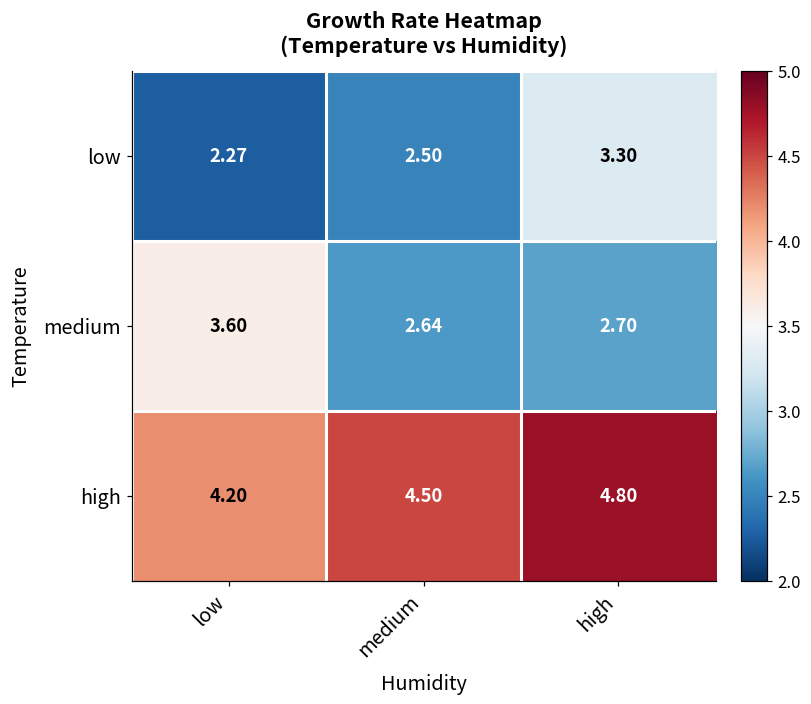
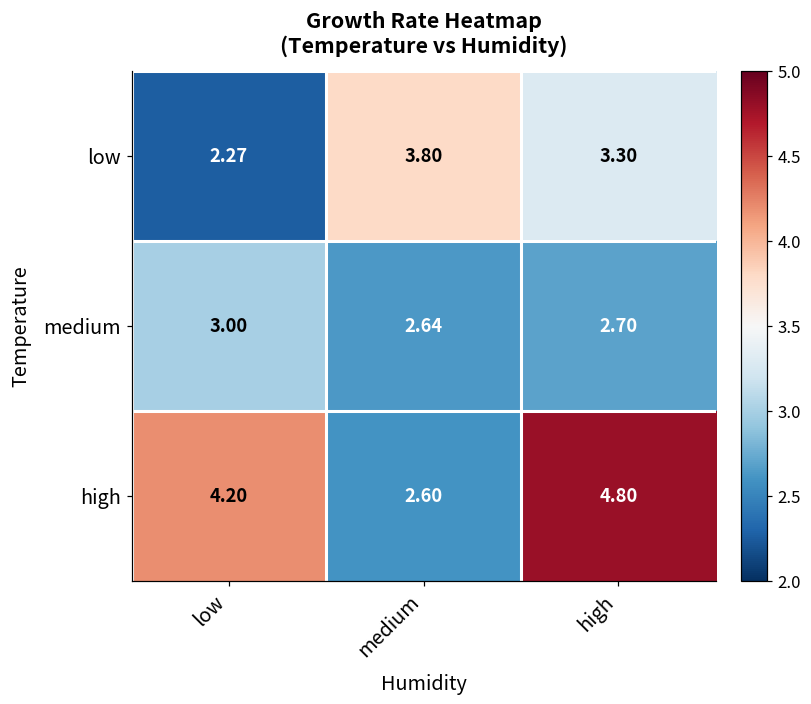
low, medium: 2.50 -> 3.80
medium, low: 3.60 -> 3.00
high, medium: 4.50 -> 2.60
